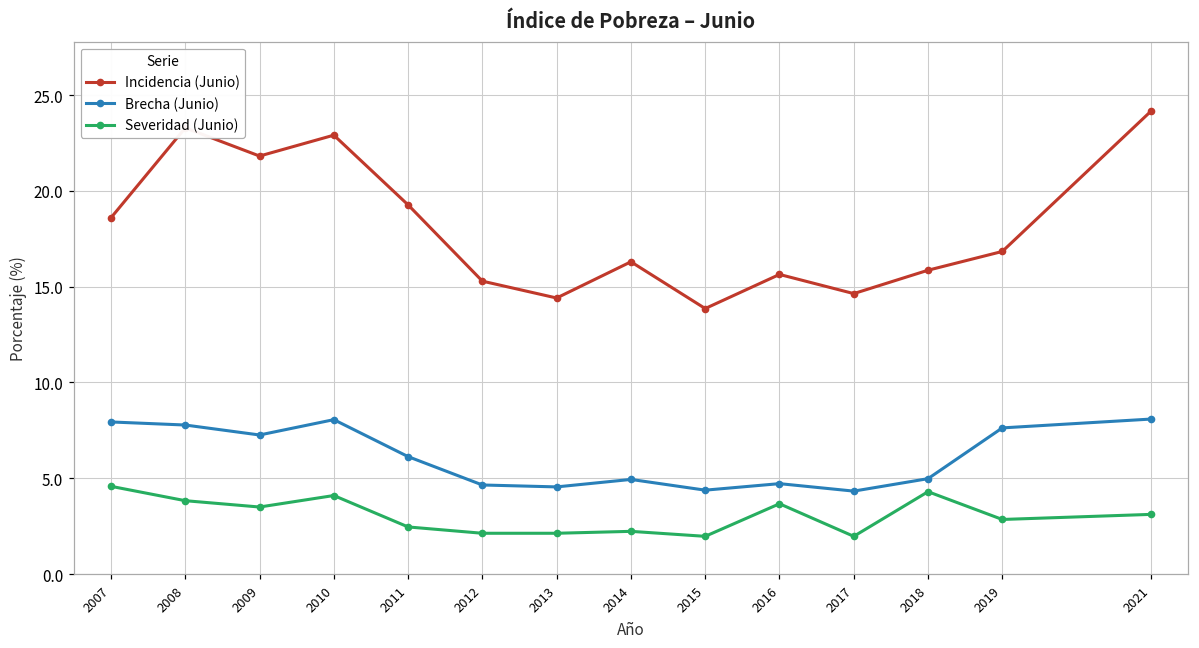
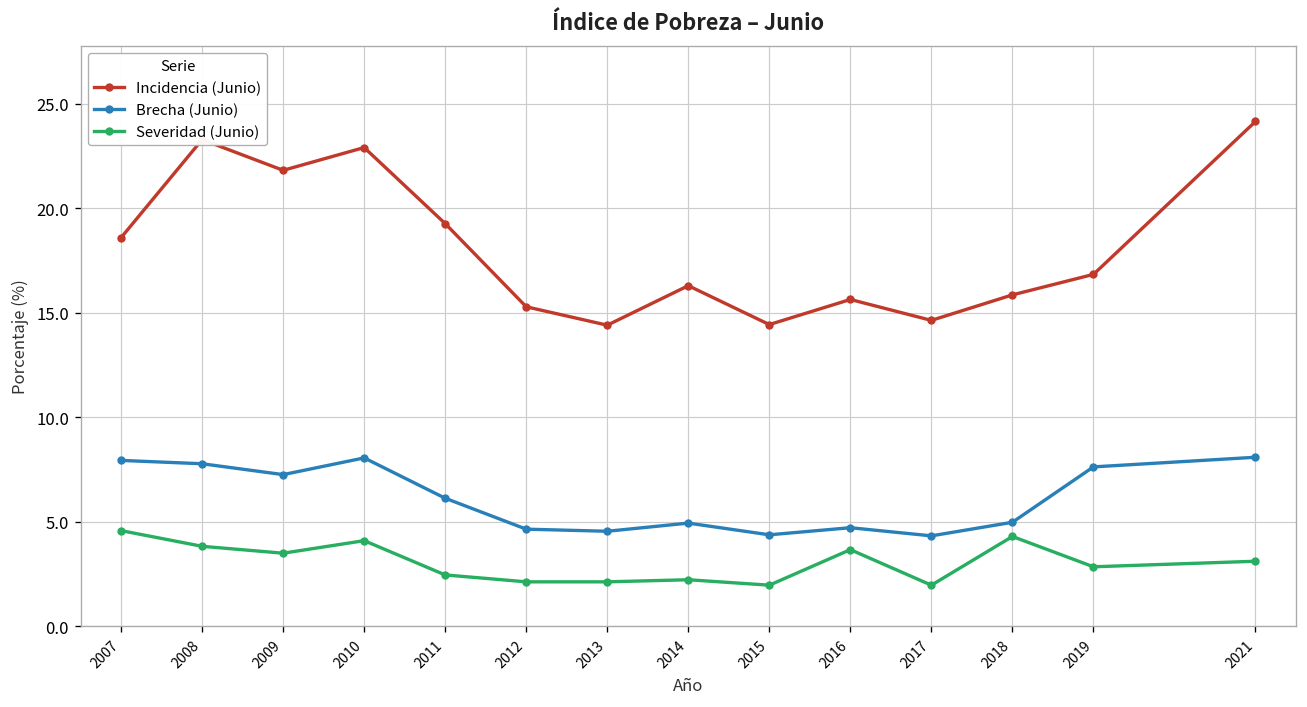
Incidencia (Junio), 2015: 13.9 -> 14.4
